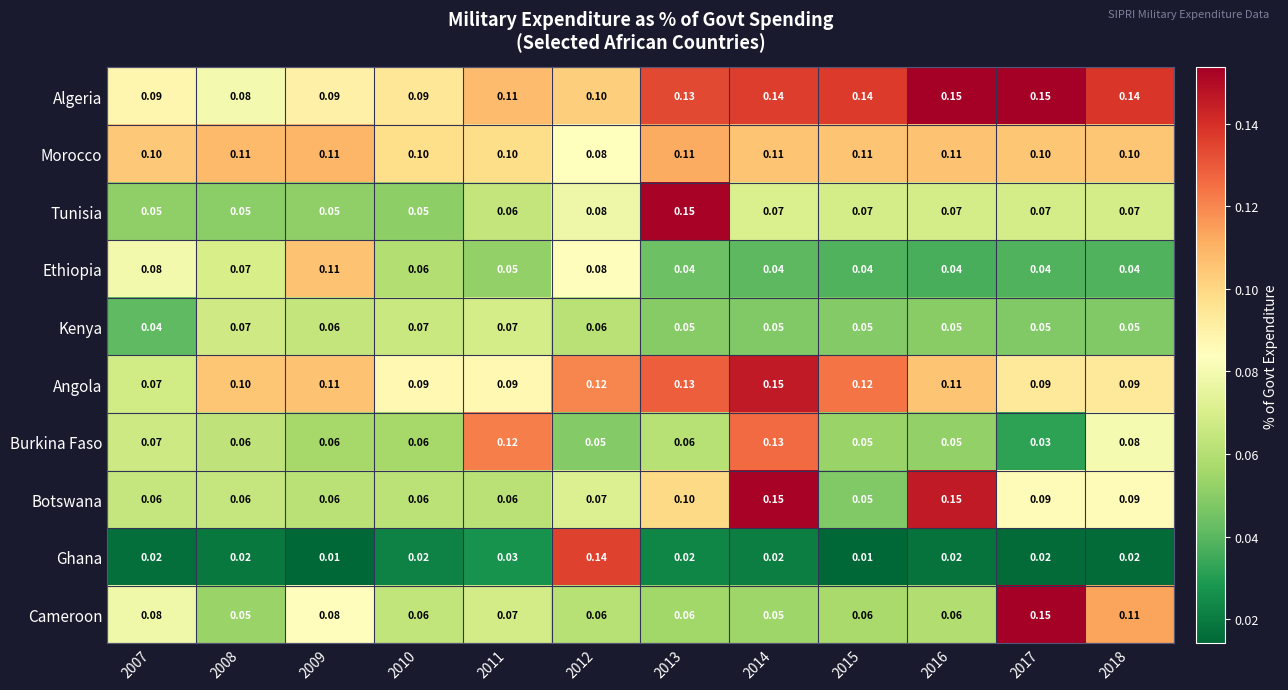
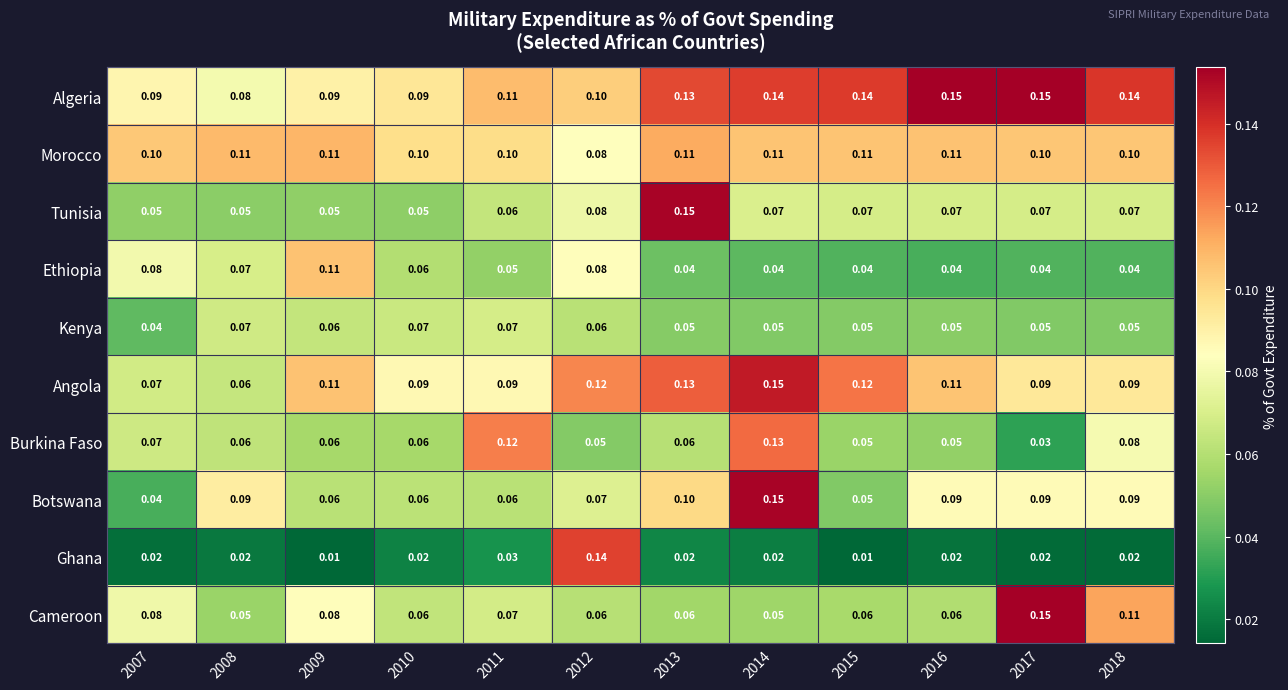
Angola, 2008: 0.10 -> 0.06
Botswana, 2007: 0.06 -> 0.04
Botswana, 2008: 0.06 -> 0.09
Botswana, 2016: 0.15 -> 0.09
